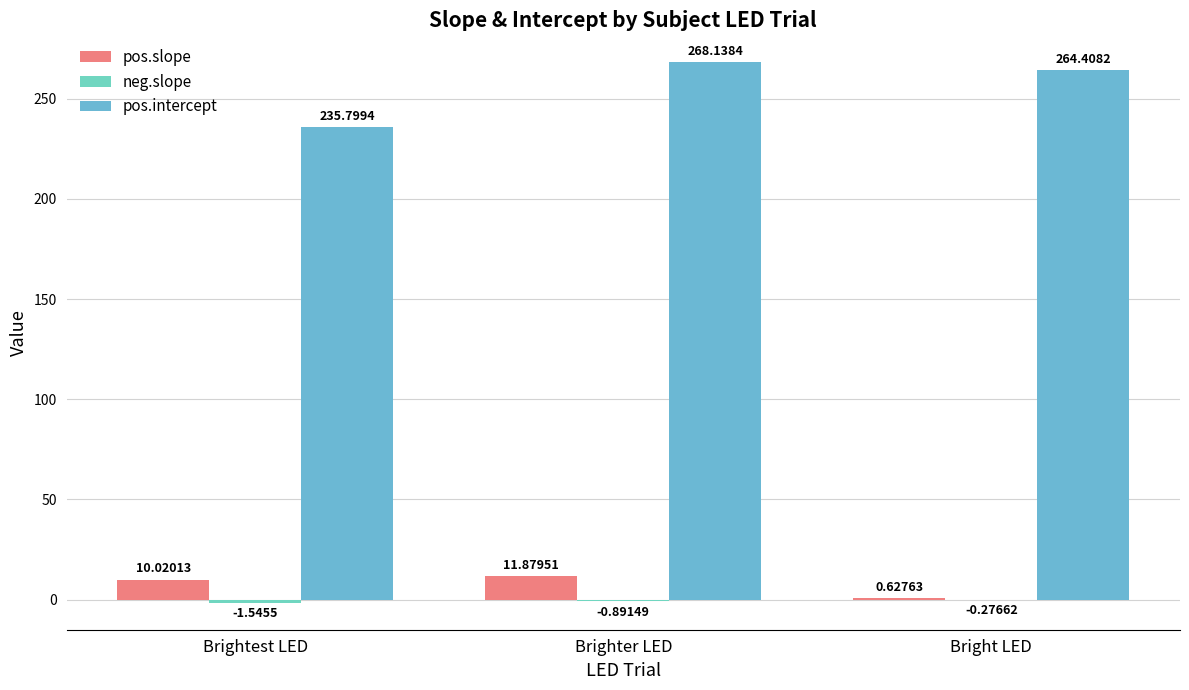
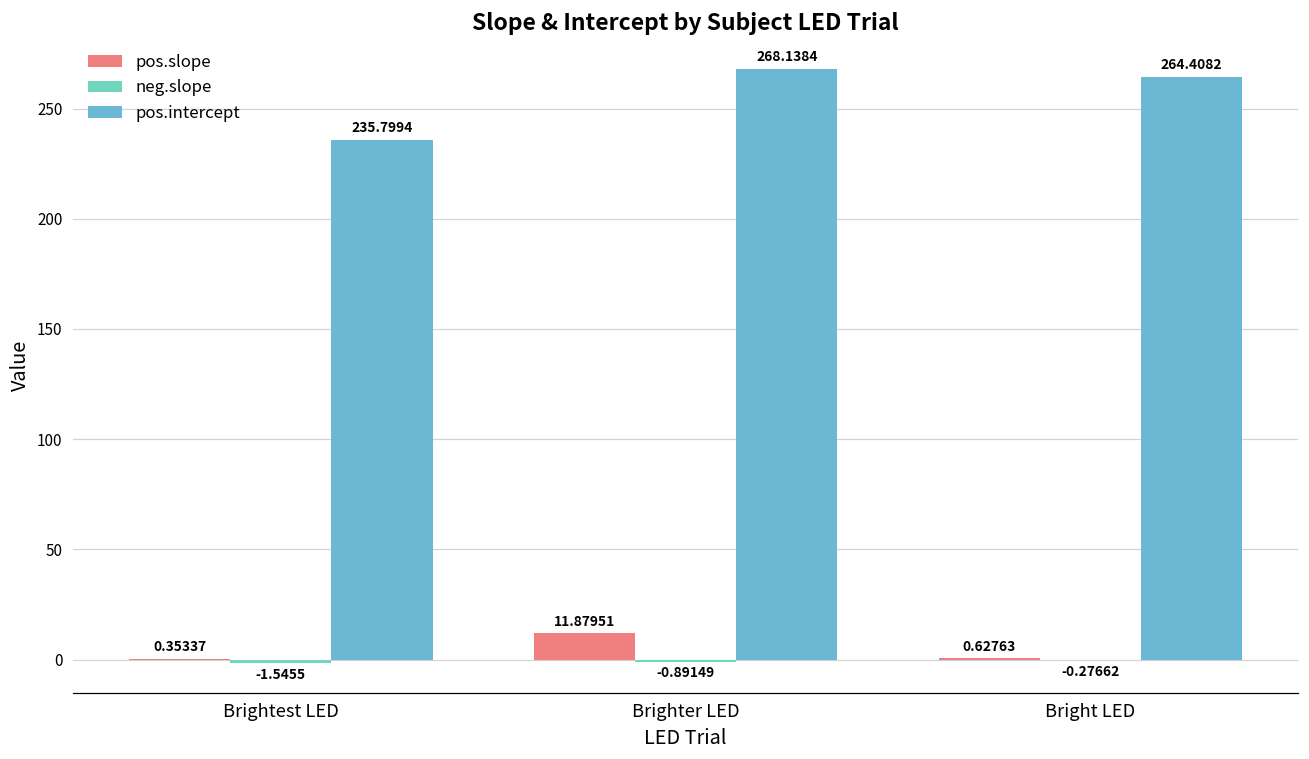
pos.slope, Brightest LED: 10.02013 -> 0.35337
